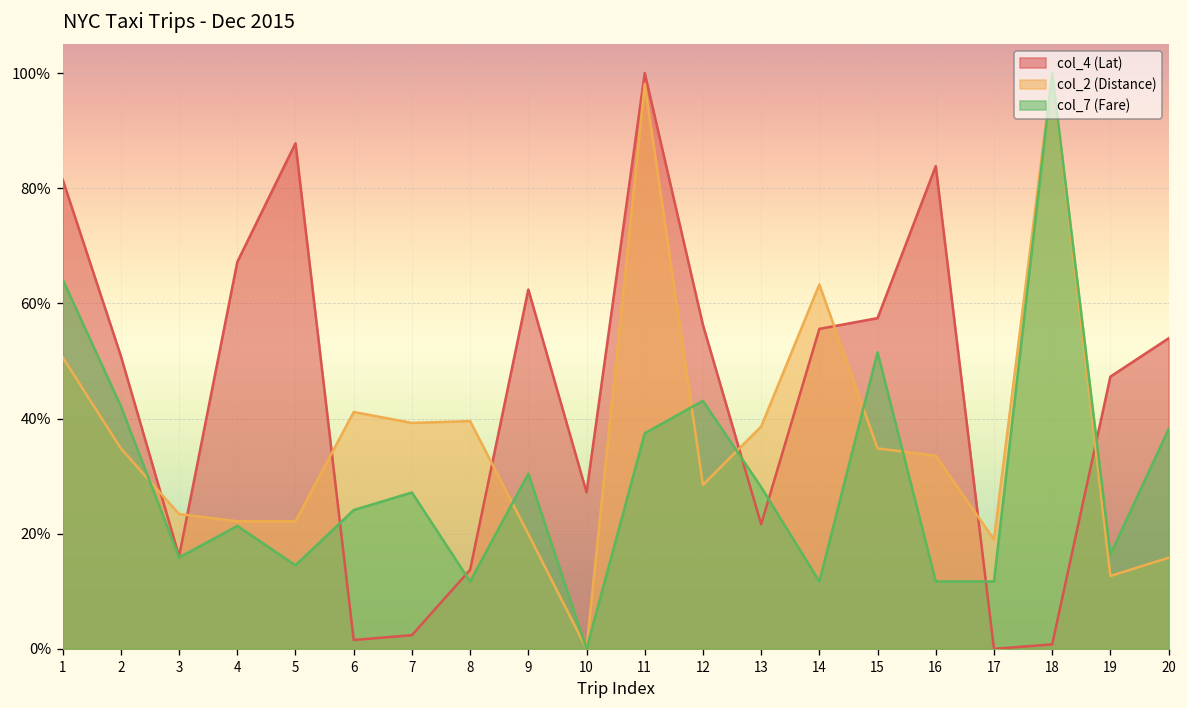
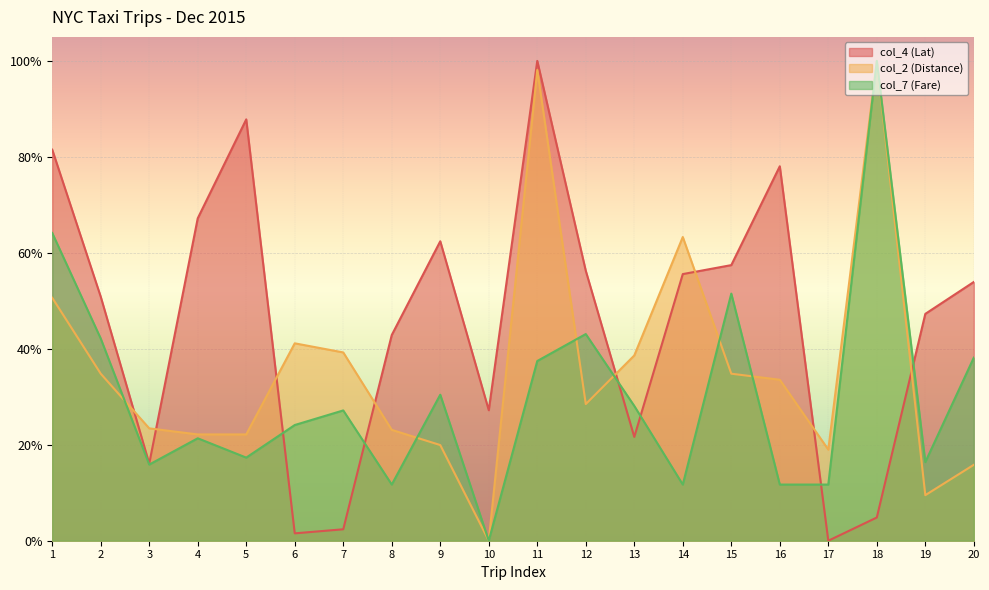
col_7 (Fare), 5: 15% -> 17%
col_4 (Lat), 8: 14% -> 43%
col_2 (Distance), 8: 40% -> 23%
col_4 (Lat), 16: 84% -> 78%
col_4 (Lat), 18: 1% -> 5%
col_2 (Distance), 19: 13% -> 9%
